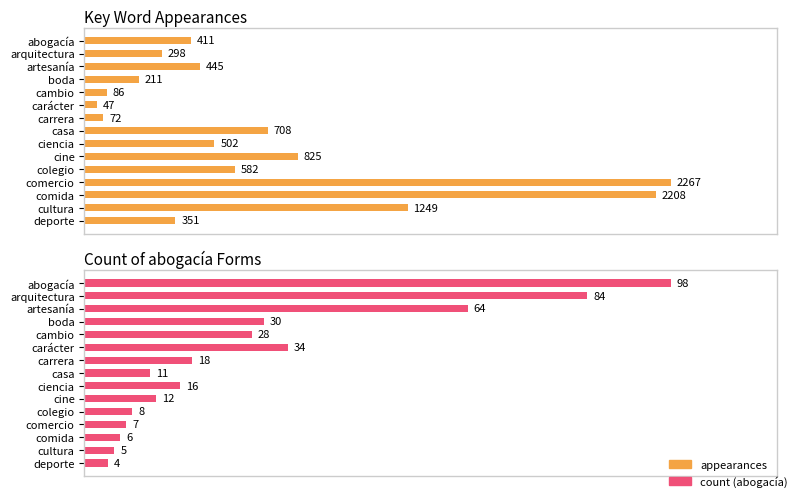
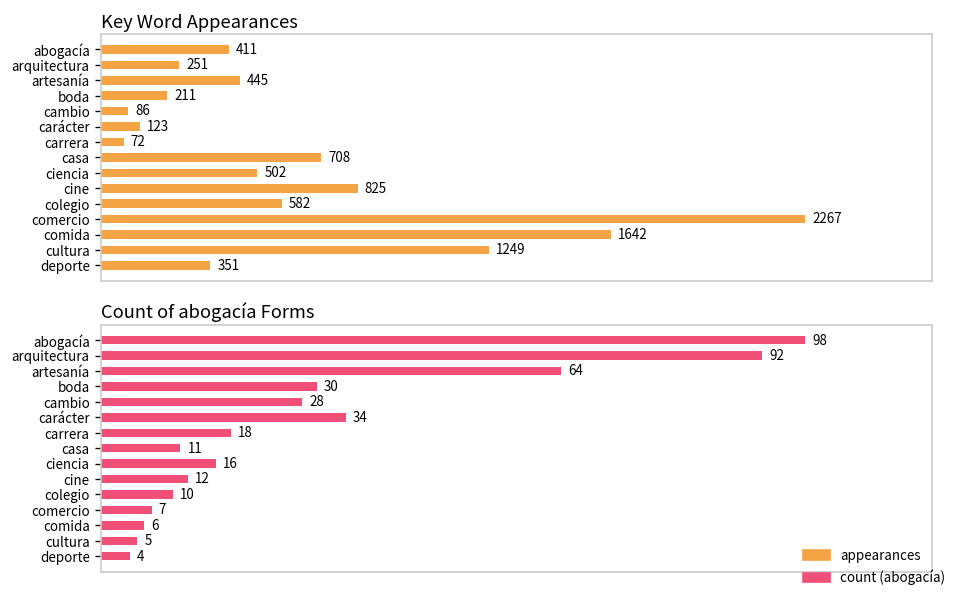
Key Word Appearances, arquitectura: 298 -> 251
Key Word Appearances, carácter: 47 -> 123
Key Word Appearances, comida: 2208 -> 1642
Count of abogacía Forms, arquitectura: 84 -> 92
Count of abogacía Forms, colegio: 8 -> 10
